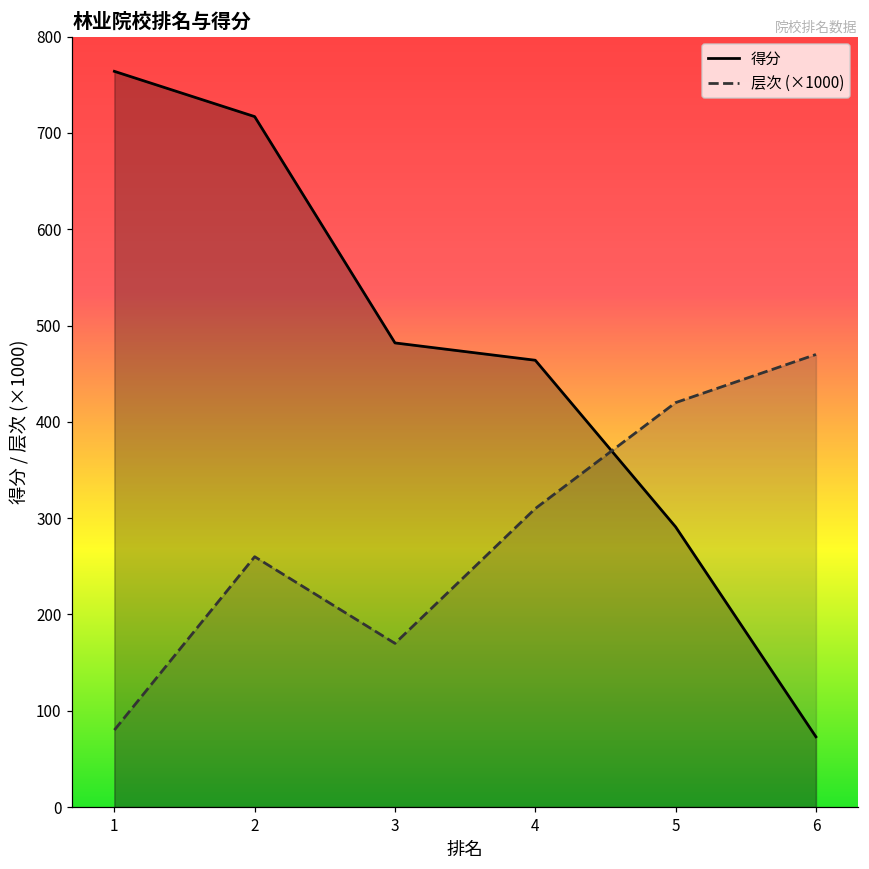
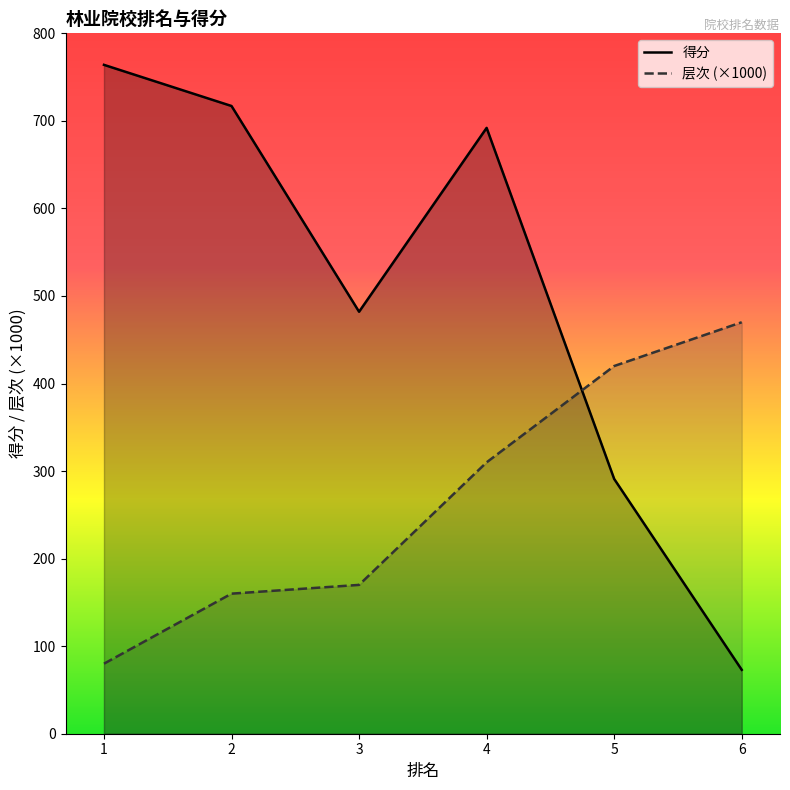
层次 (×1000), 2: 260 -> 160
得分, 4: 460 -> 690
